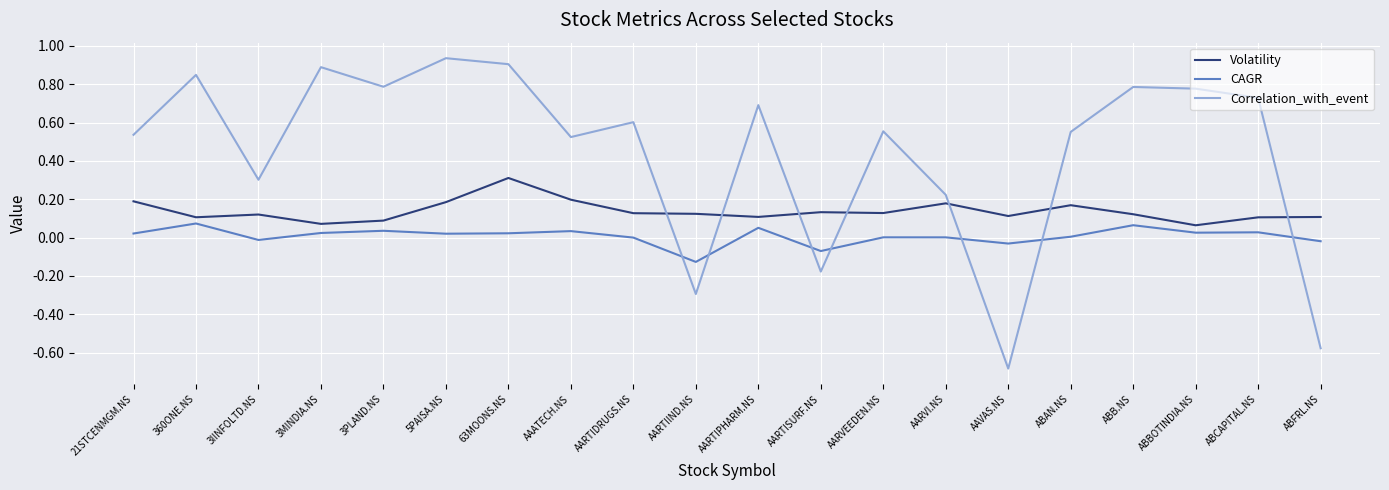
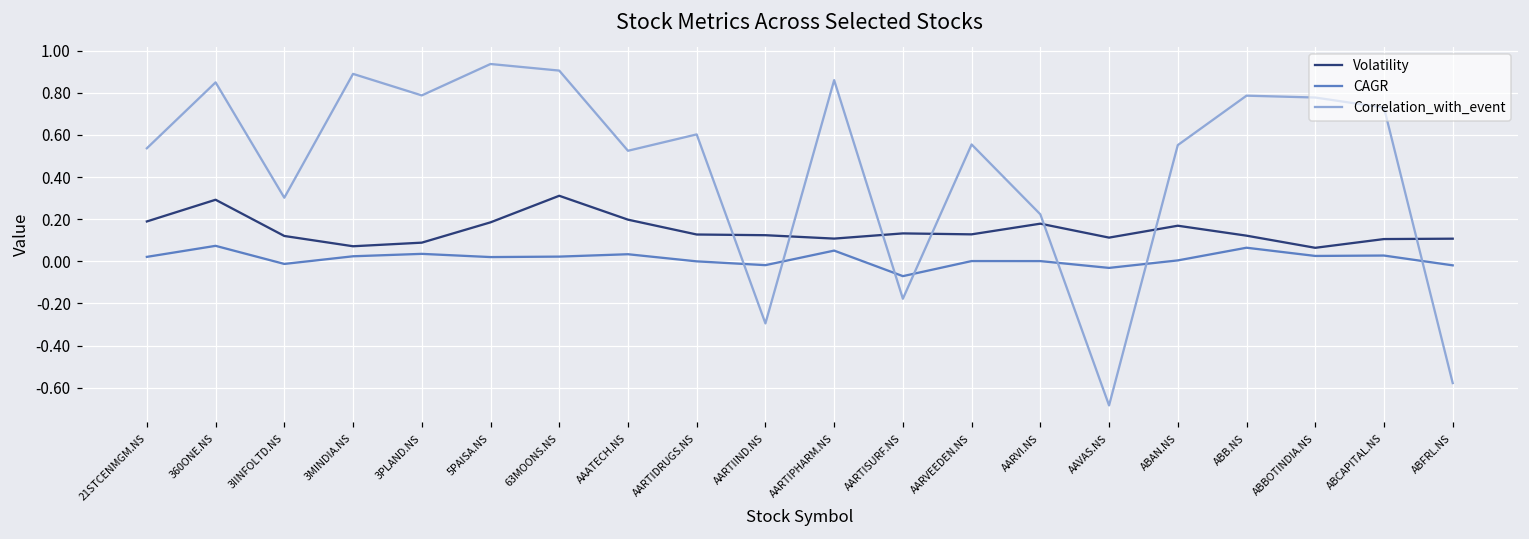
Volatility, 360ONE.NS: 0.11 -> 0.29
CAGR, AARTIIND.NS: -0.13 -> -0.02
Correlation_with_event, AARTIPHARM.NS: 0.69 -> 0.86
